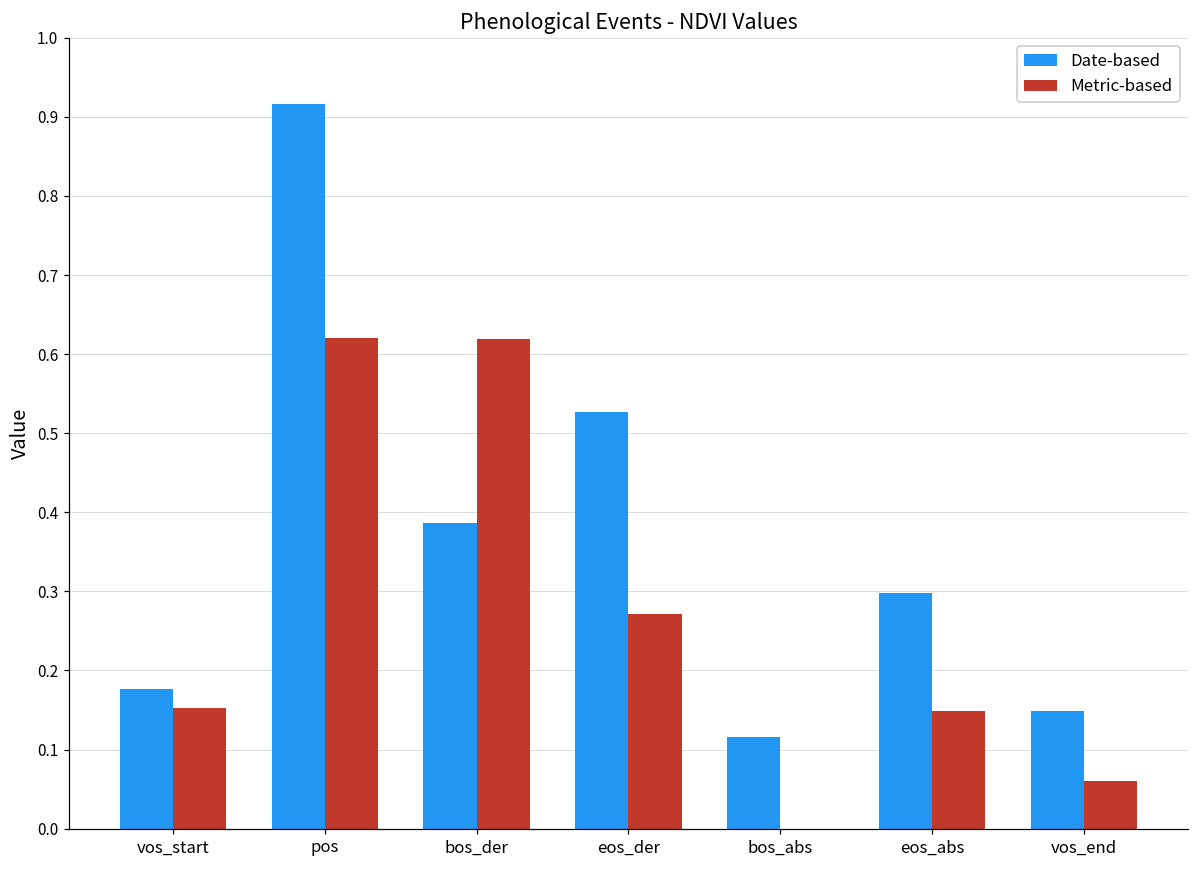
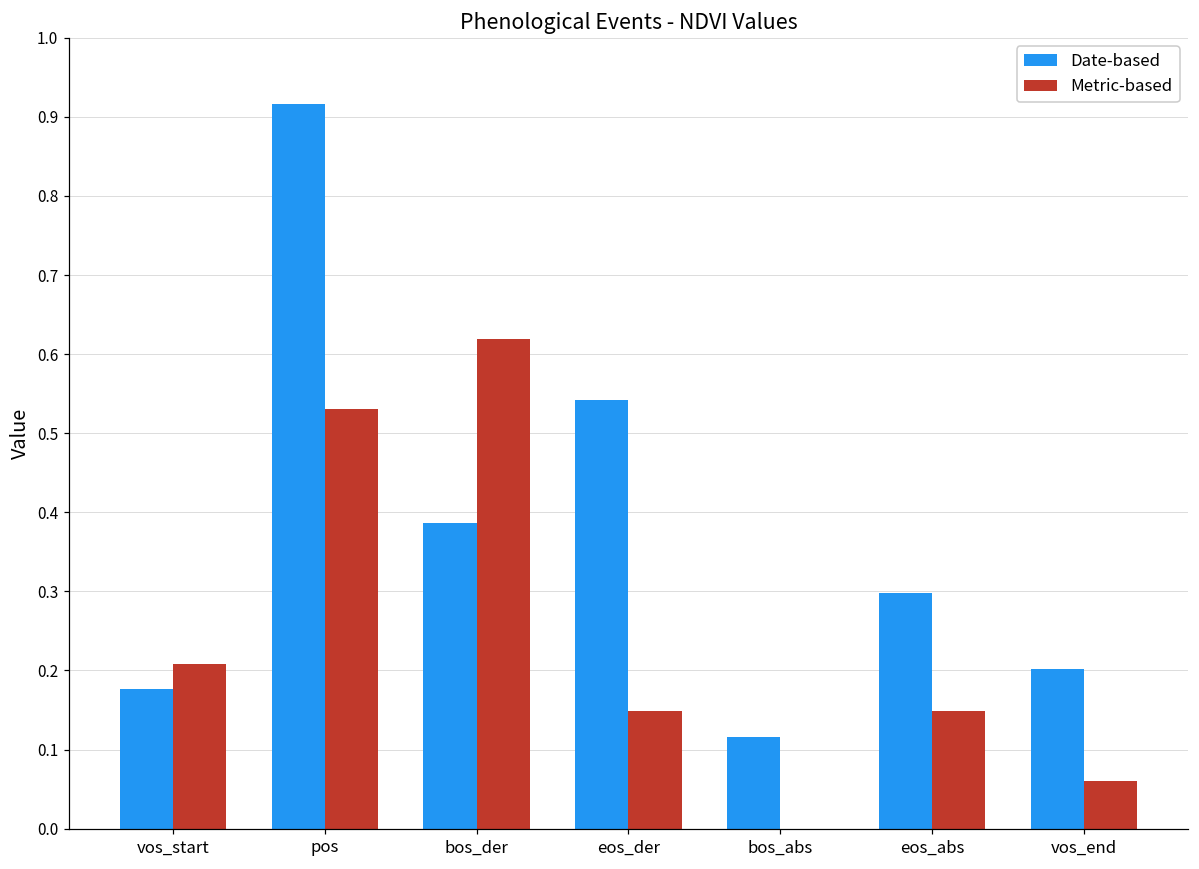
Metric-based, vos_start: 0.15 -> 0.21
Metric-based, pos: 0.62 -> 0.53
Date-based, eos_der: 0.53 -> 0.54
Metric-based, eos_der: 0.27 -> 0.15
Date-based, vos_end: 0.15 -> 0.20
